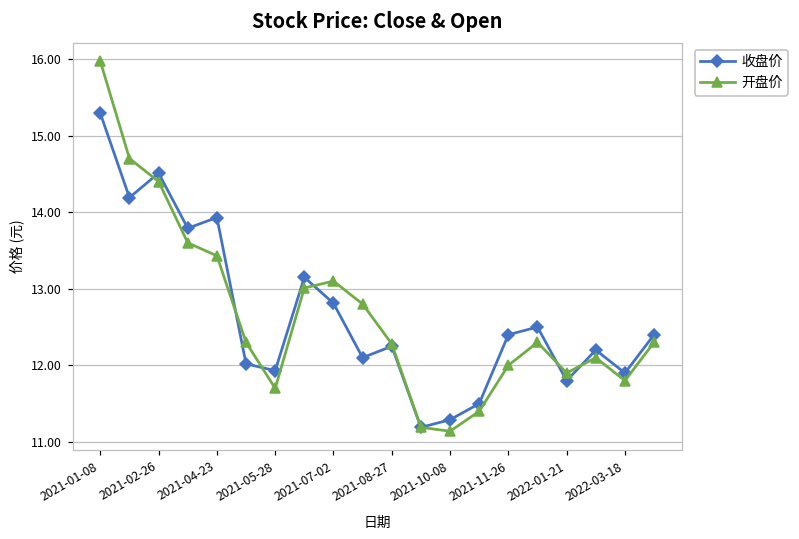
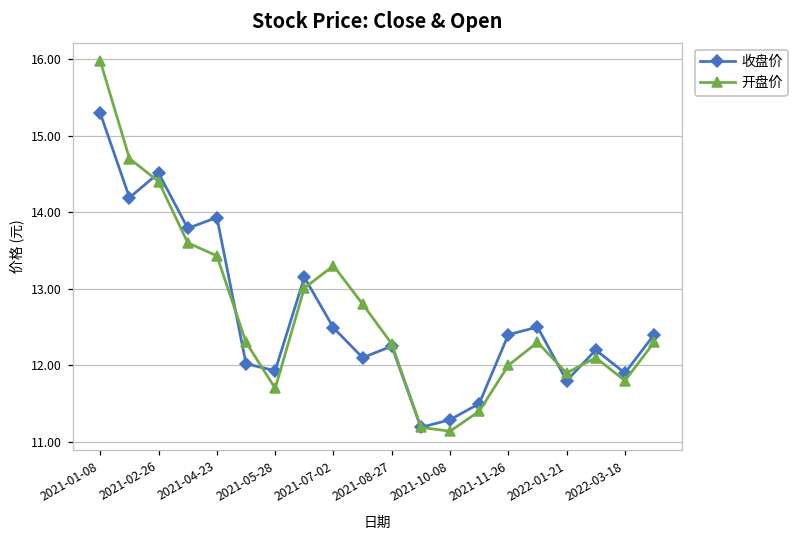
收盘价, 2021-07-02: 12.8 -> 12.5
开盘价, 2021-07-02: 13.1 -> 13.3
